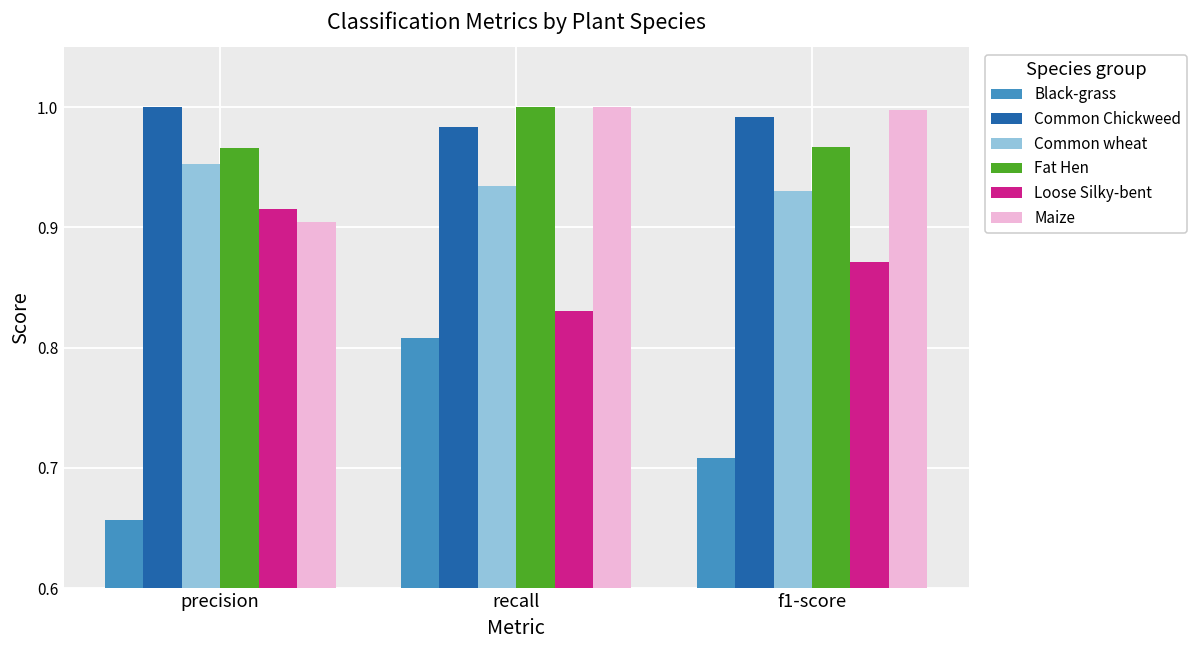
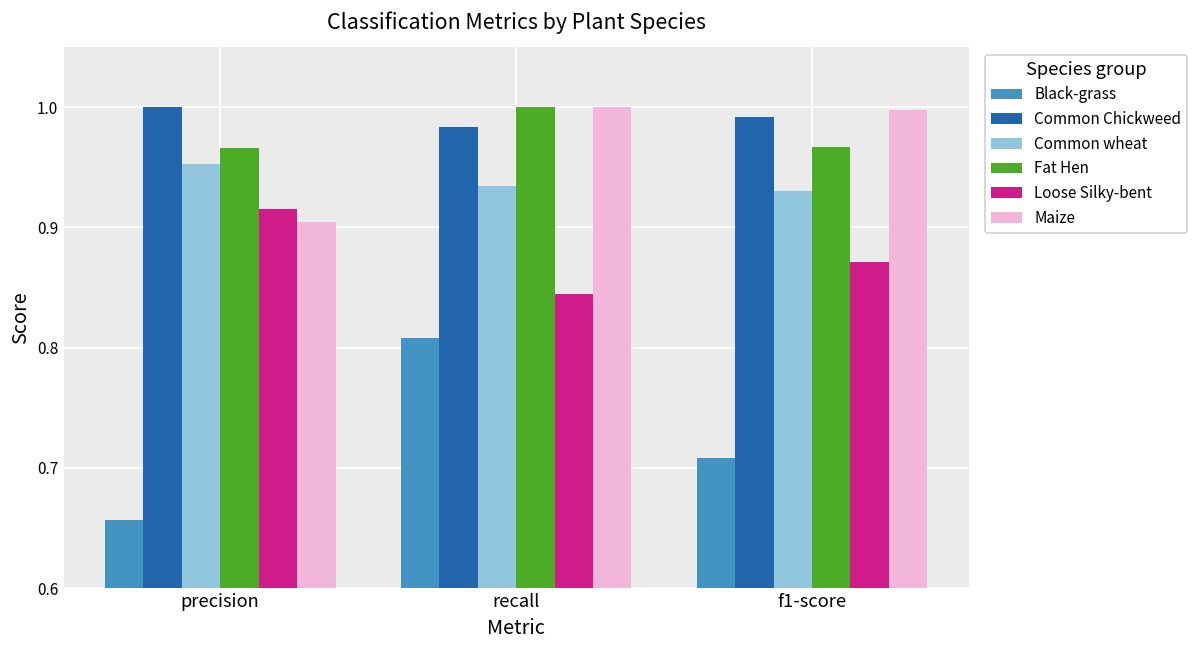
Loose Silky-bent, recall: 0.831 -> 0.845
